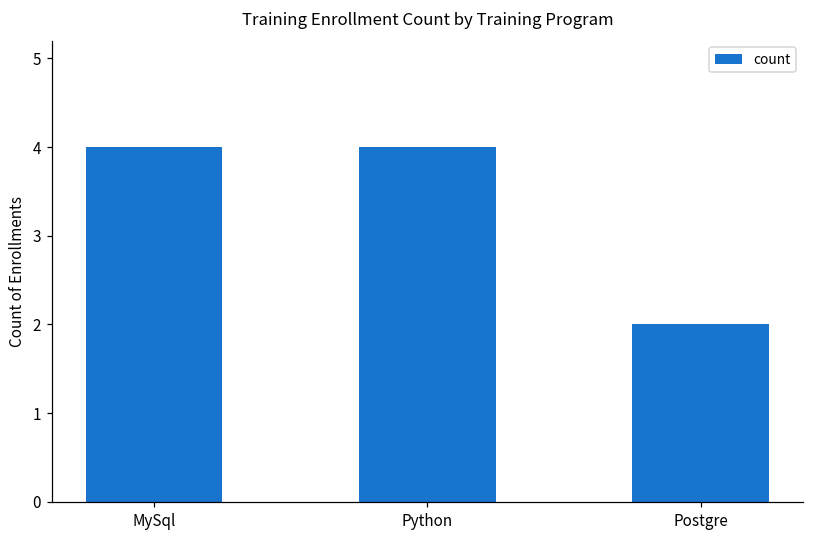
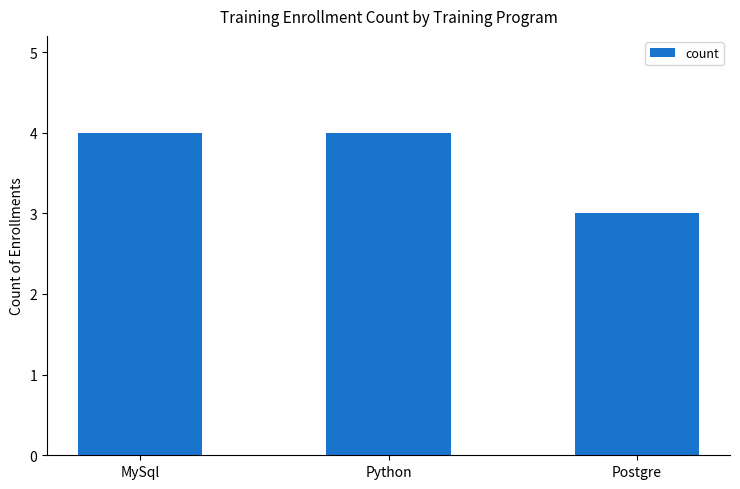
Postgre: 2 -> 3
